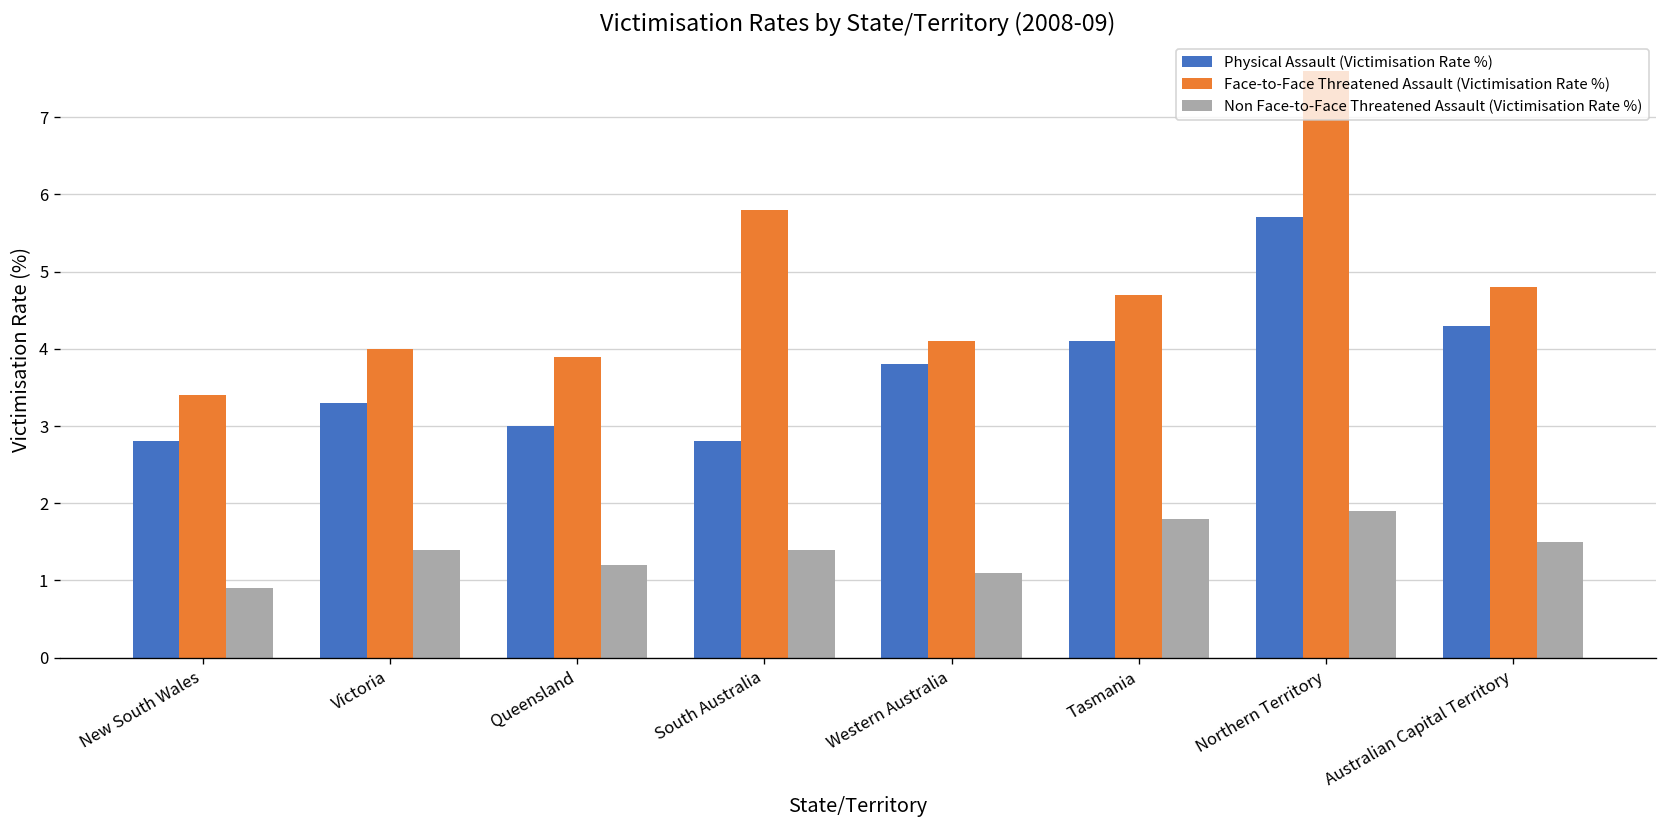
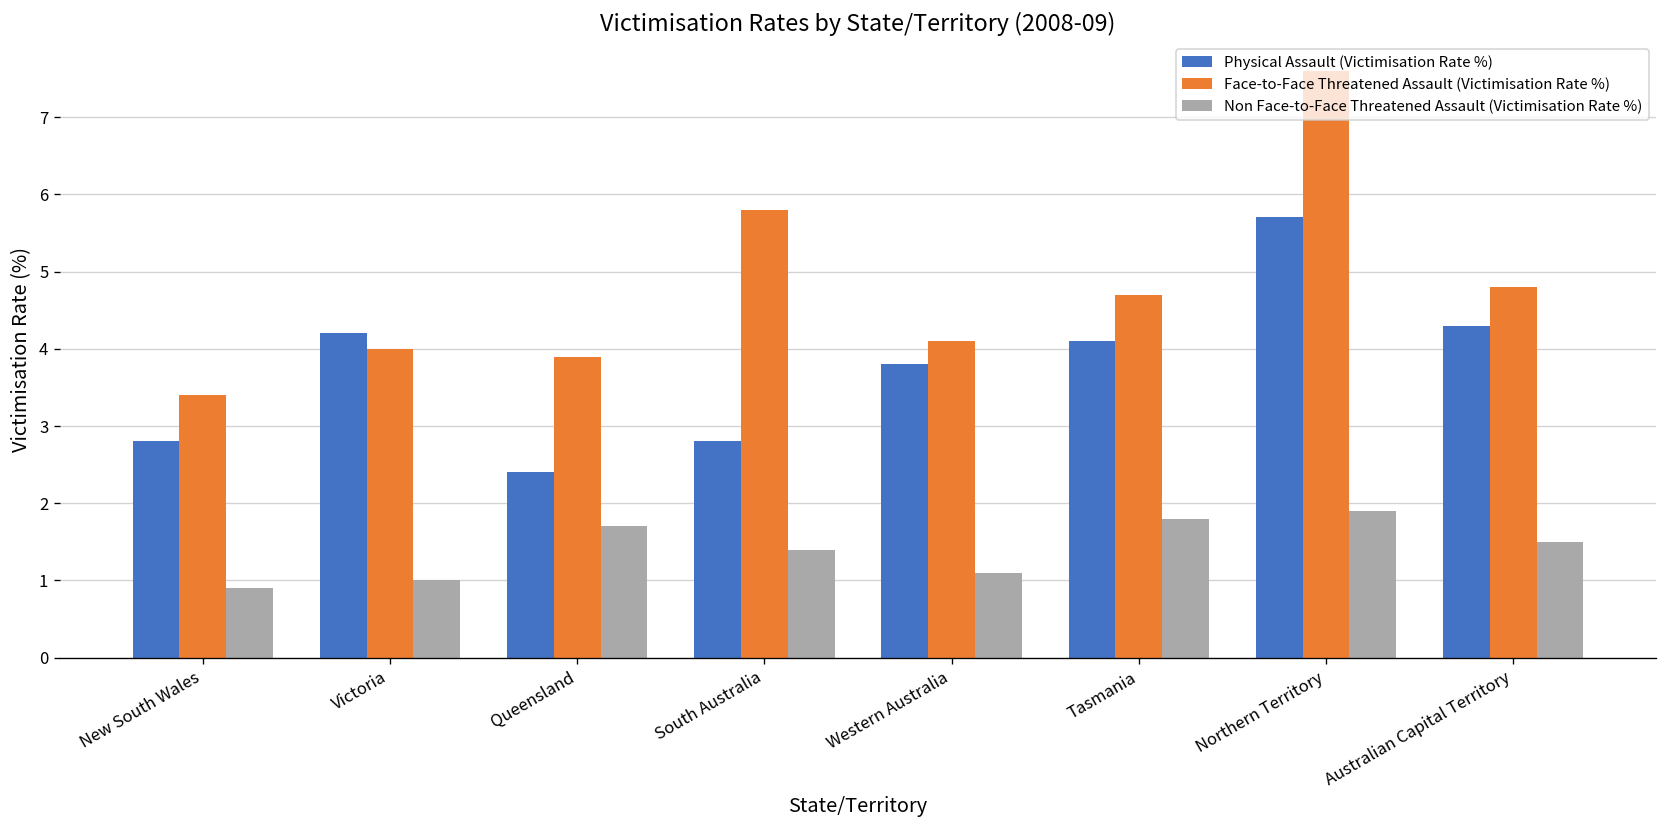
Physical Assault (Victimisation Rate %), Victoria: 3.3 -> 4.2
Non Face-to-Face Threatened Assault (Victimisation Rate %), Victoria: 1.4 -> 1.0
Physical Assault (Victimisation Rate %), Queensland: 3.0 -> 2.4
Non Face-to-Face Threatened Assault (Victimisation Rate %), Queensland: 1.2 -> 1.7
